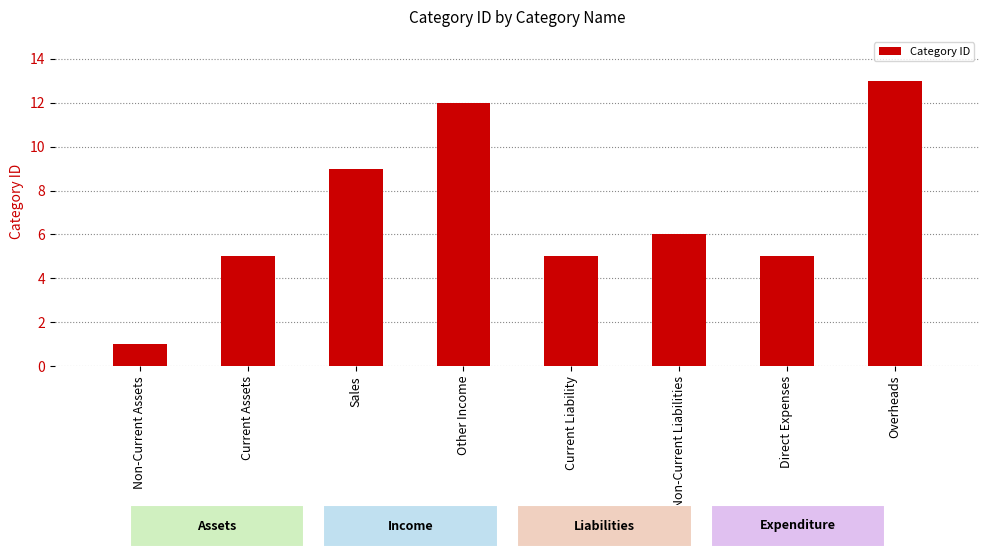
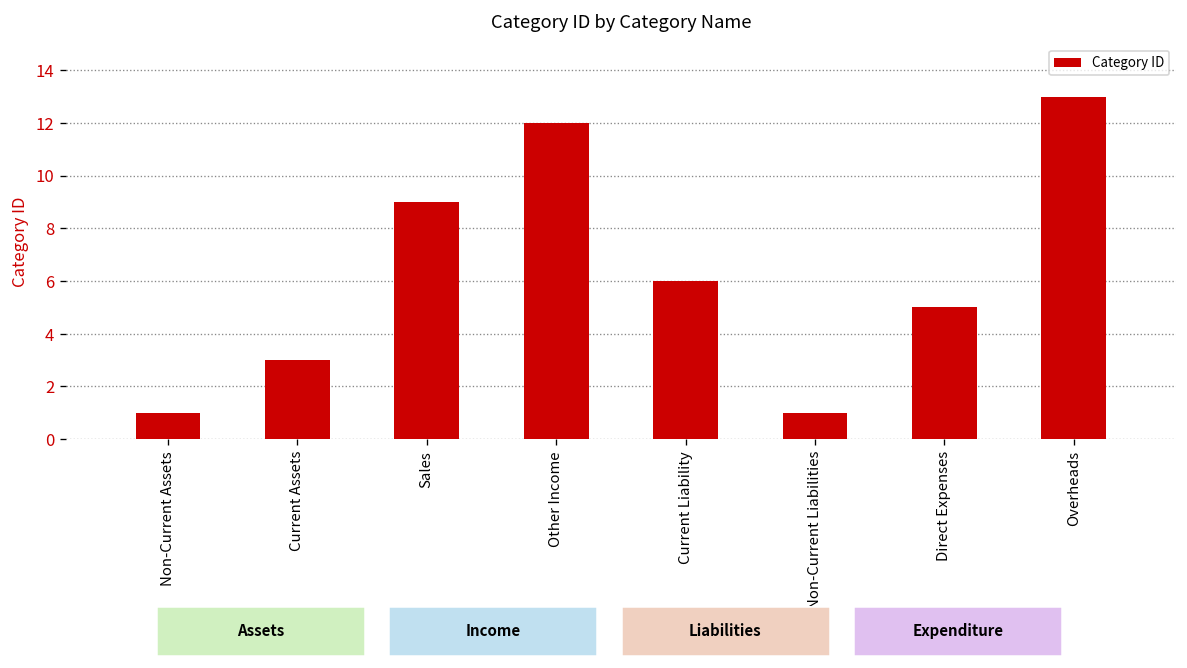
Current Assets: 5 -> 3
Current Liability: 5 -> 6
Non-Current Liabilities: 6 -> 1
